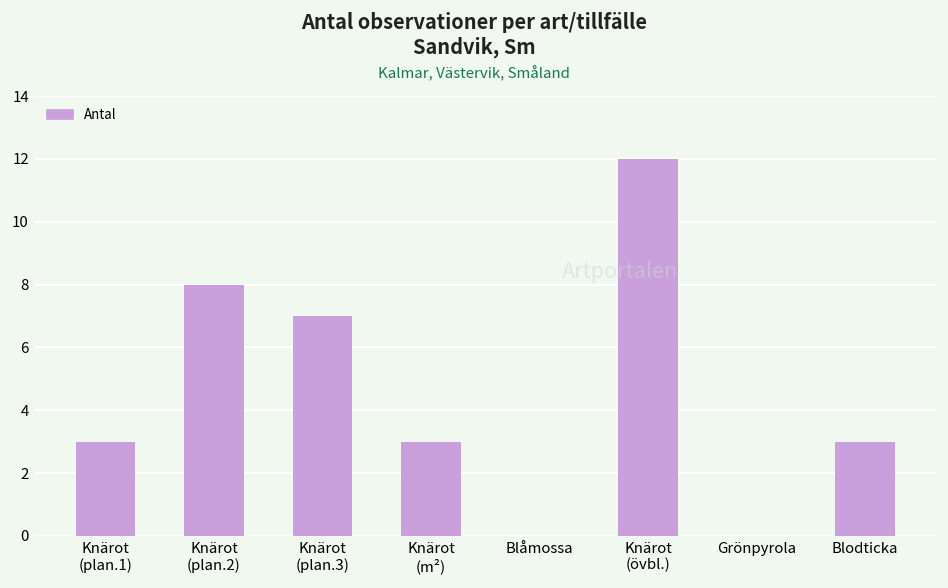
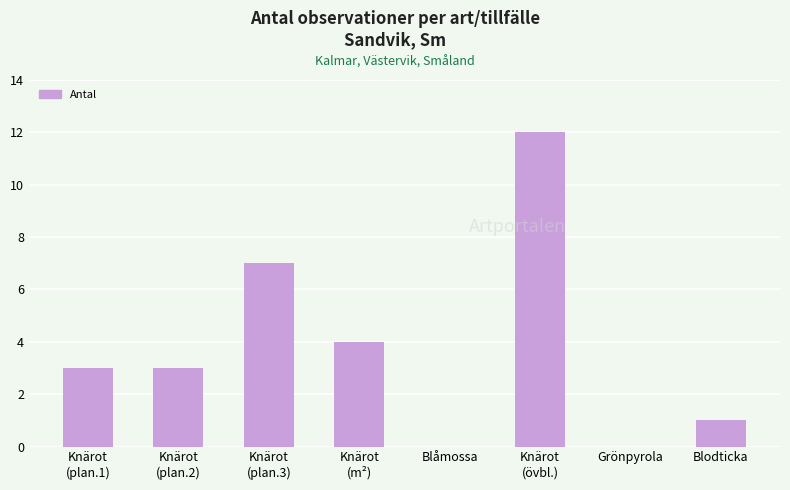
Knärot (plan.2): 8 -> 3
Knärot (m²): 3 -> 4
Blodticka: 3 -> 1
